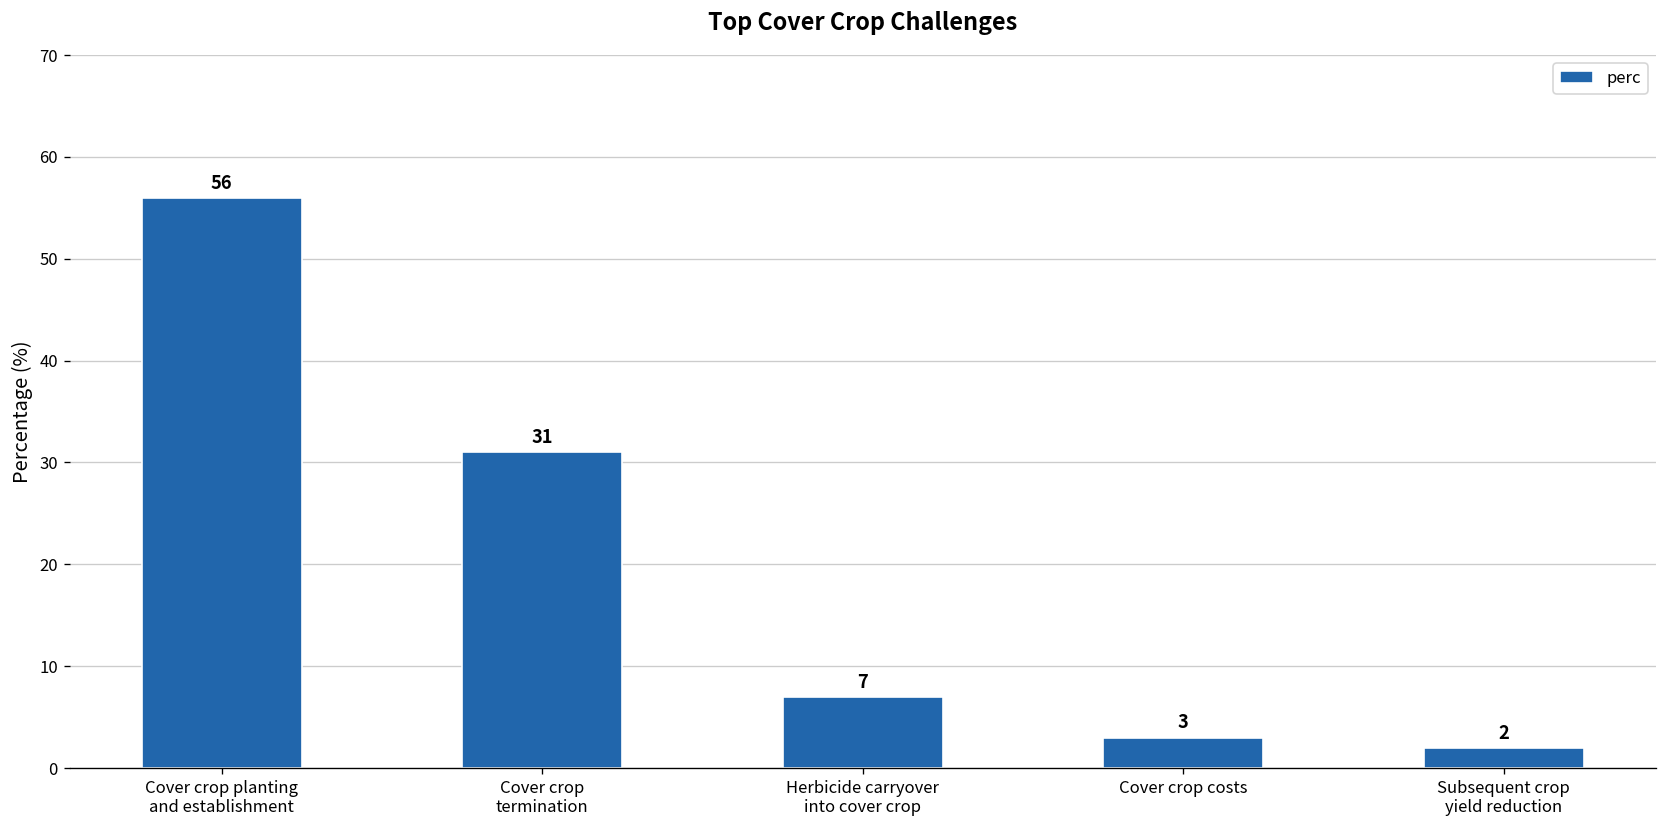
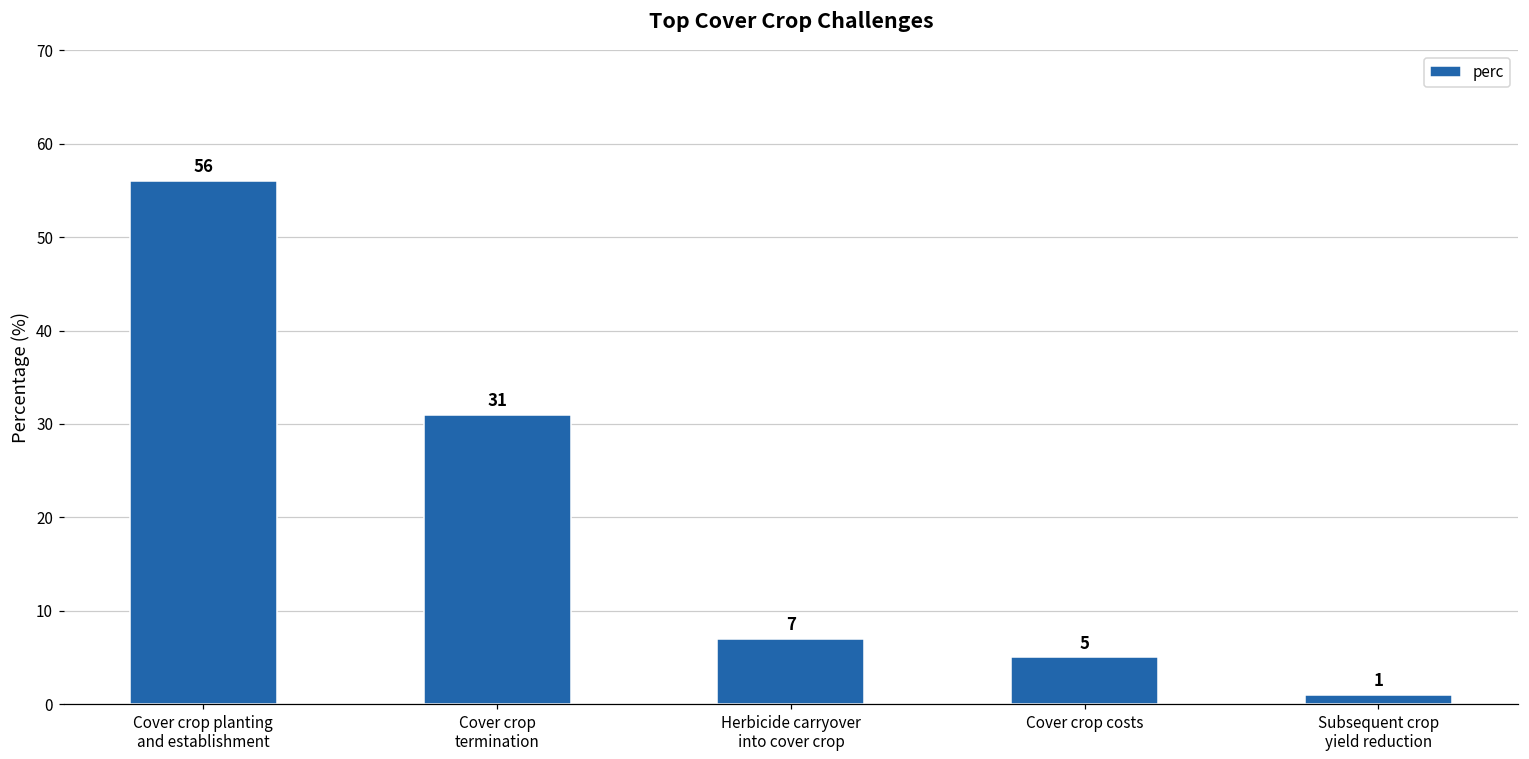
Cover crop costs: 3 -> 5
Subsequent crop yield reduction: 2 -> 1
